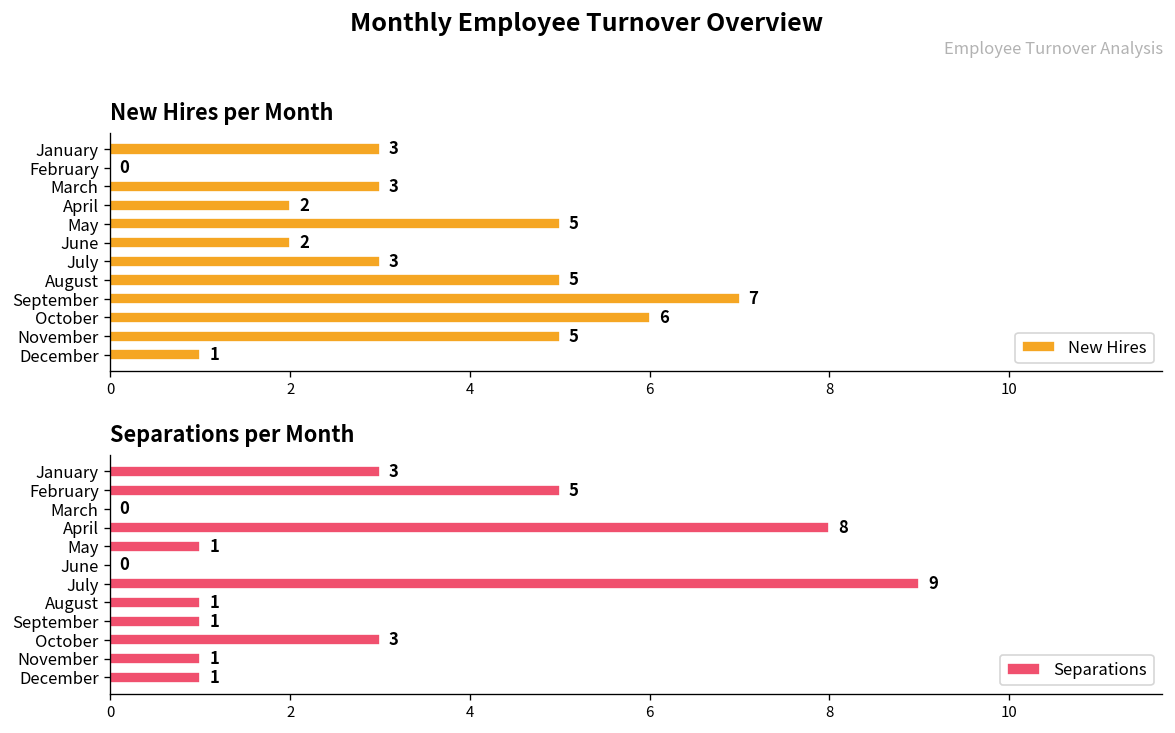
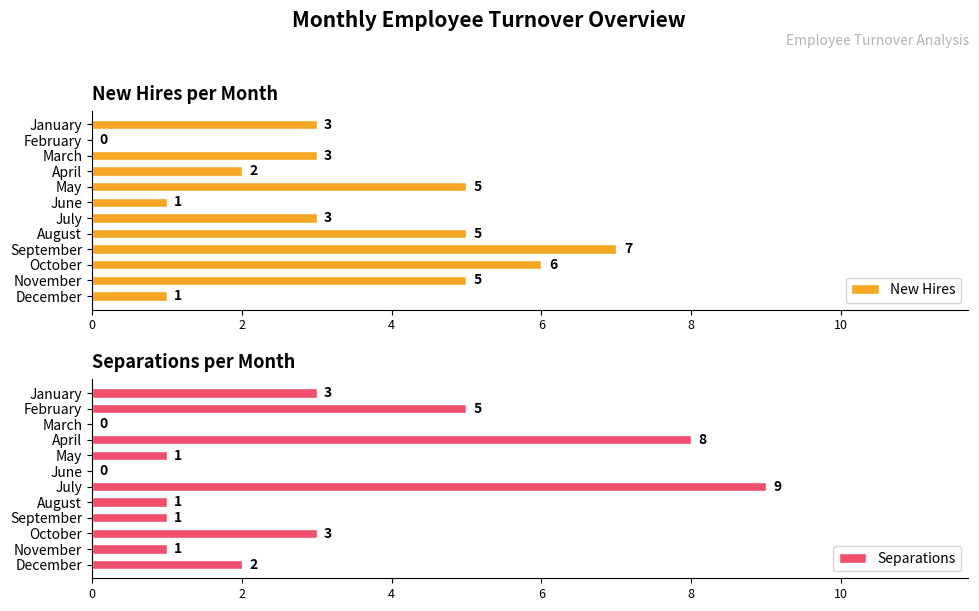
New Hires per Month, June: 2 -> 1
Separations per Month, December: 1 -> 2
